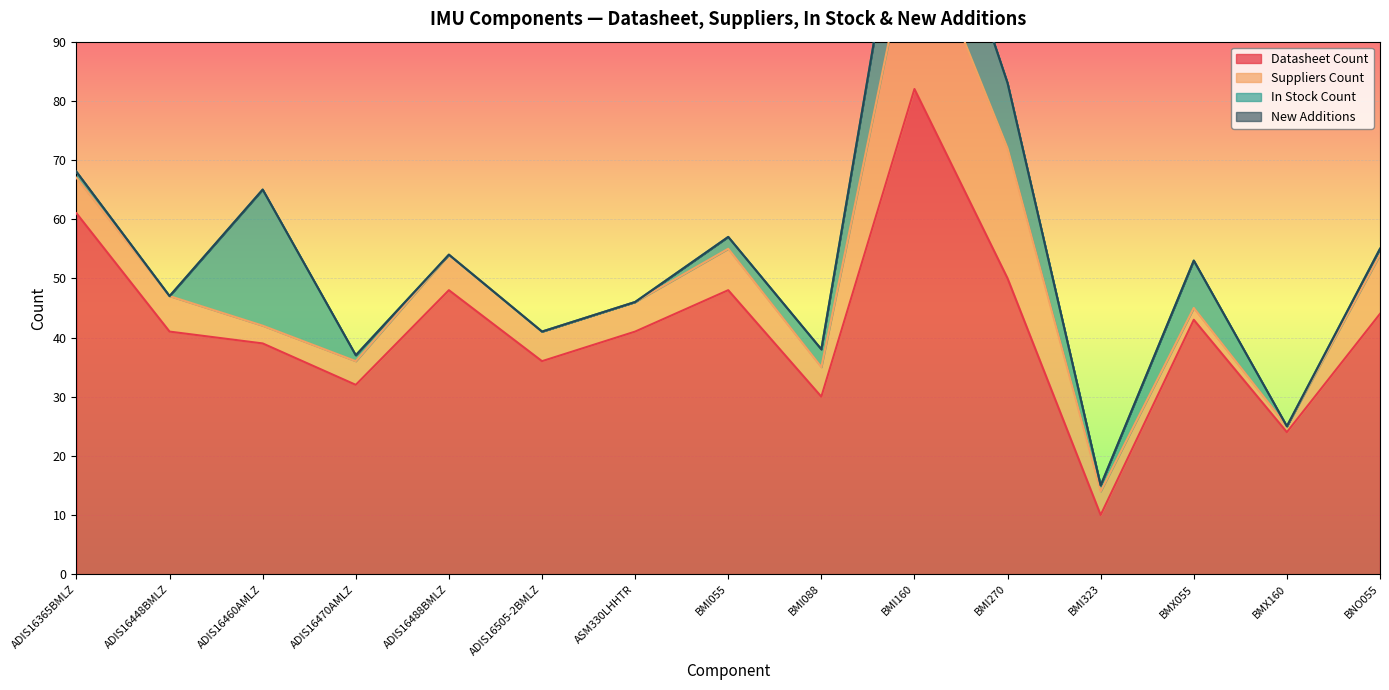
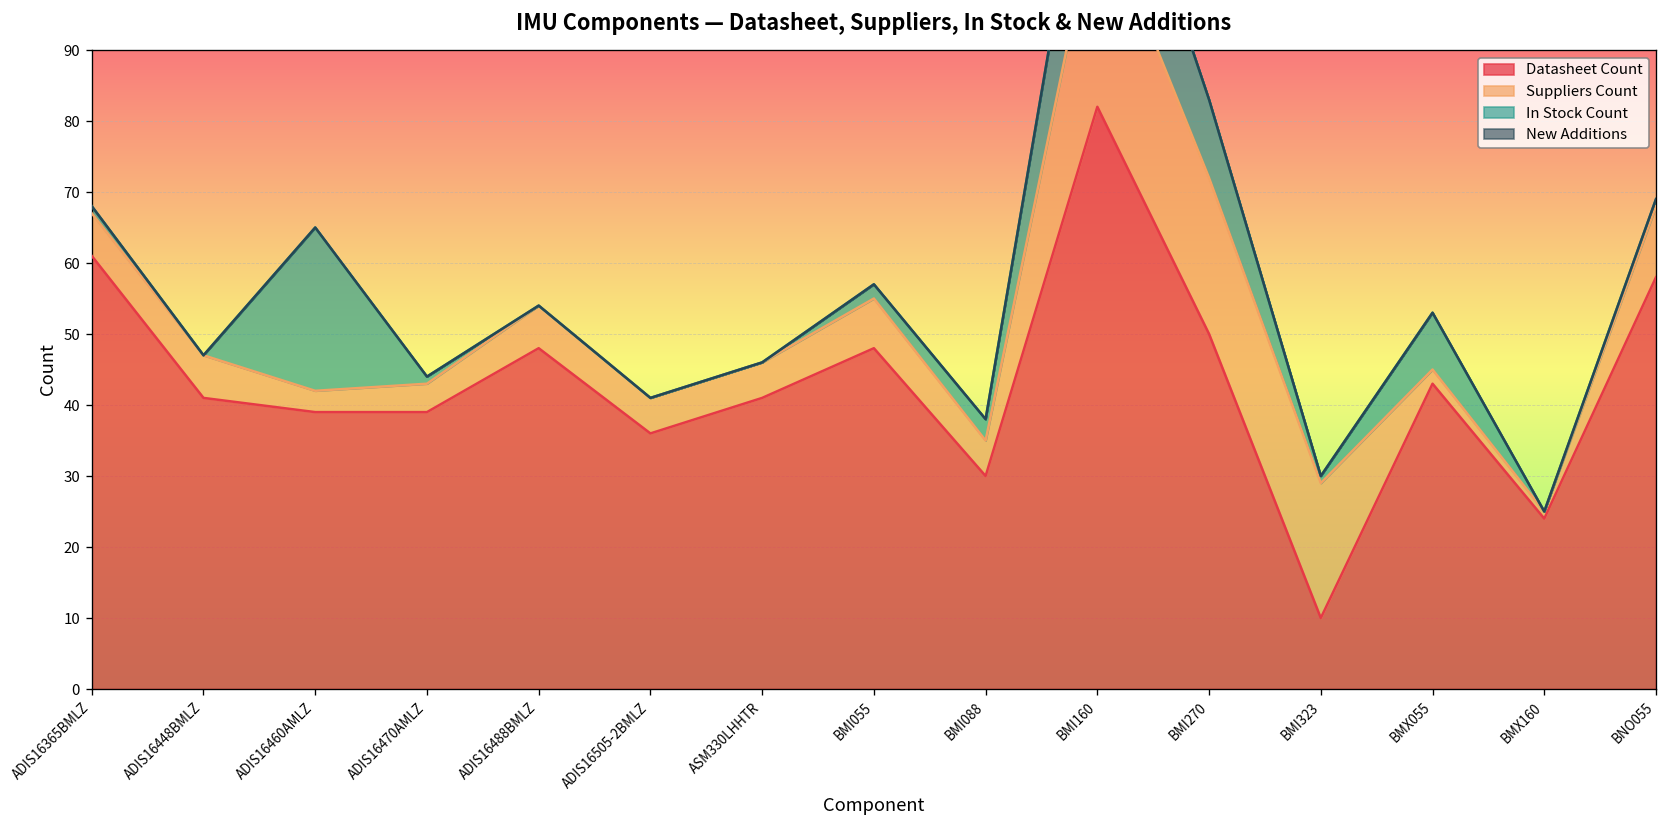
Datasheet Count, ADIS16470AMLZ: 32 -> 39
Suppliers Count, BMI323: 4 -> 19
Datasheet Count, BNO055: 44 -> 58
